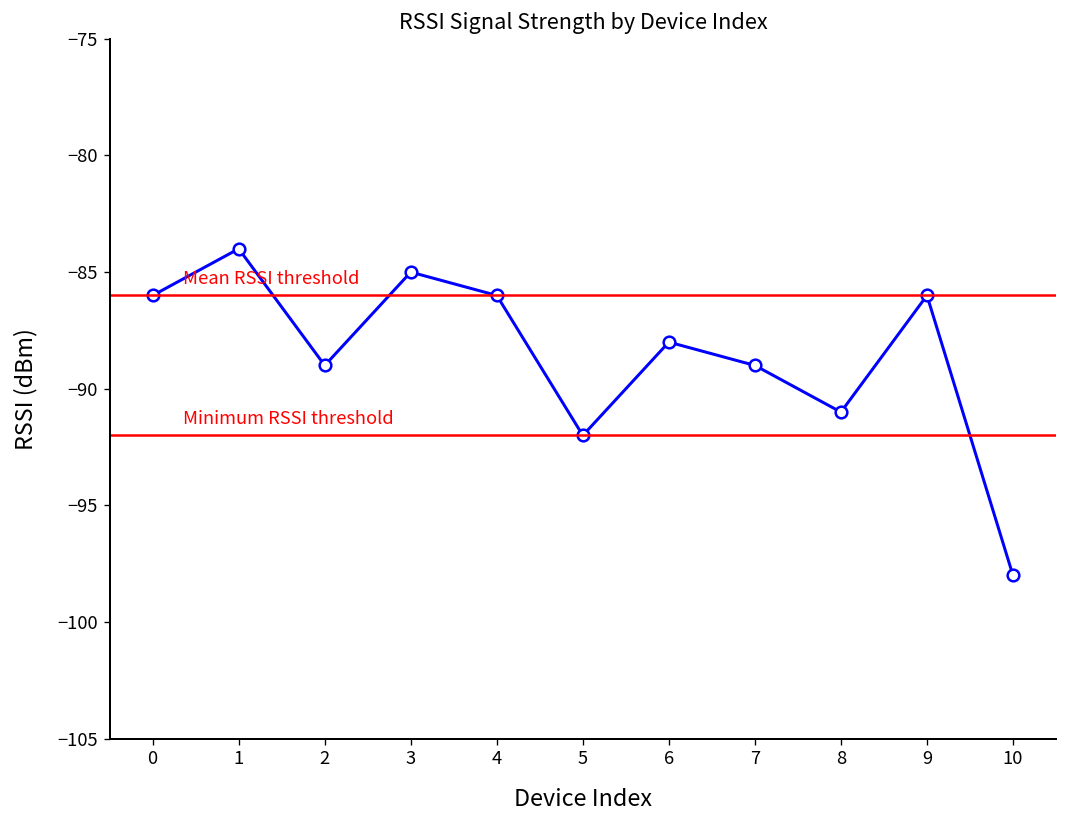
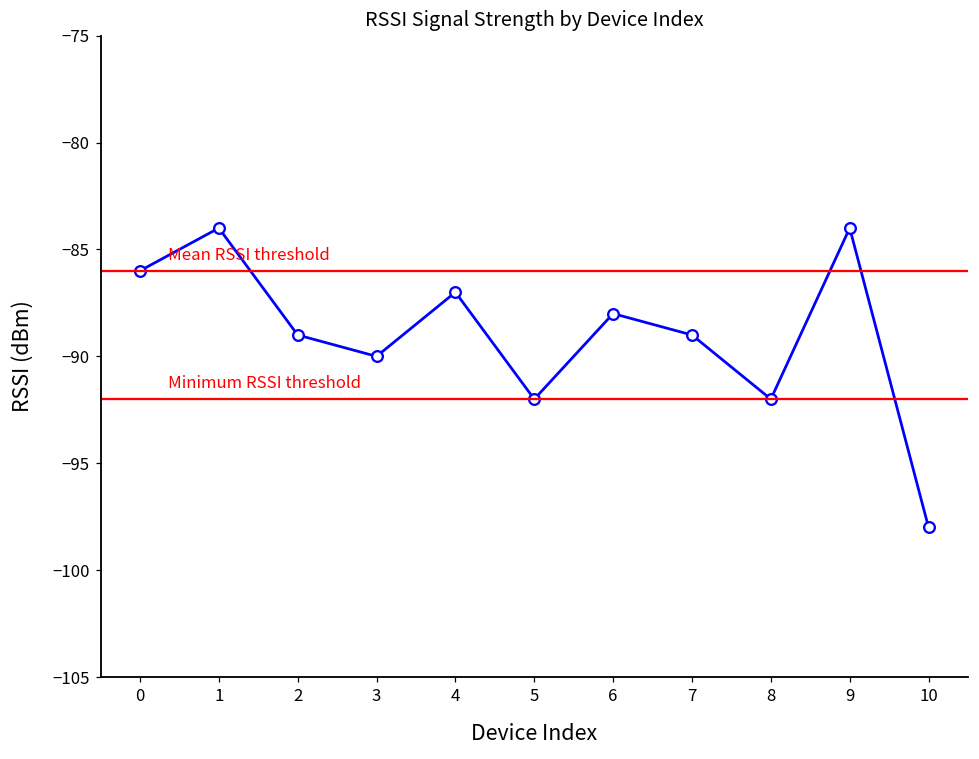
3: -85 -> -90
4: -86 -> -87
8: -91 -> -92
9: -86 -> -84
